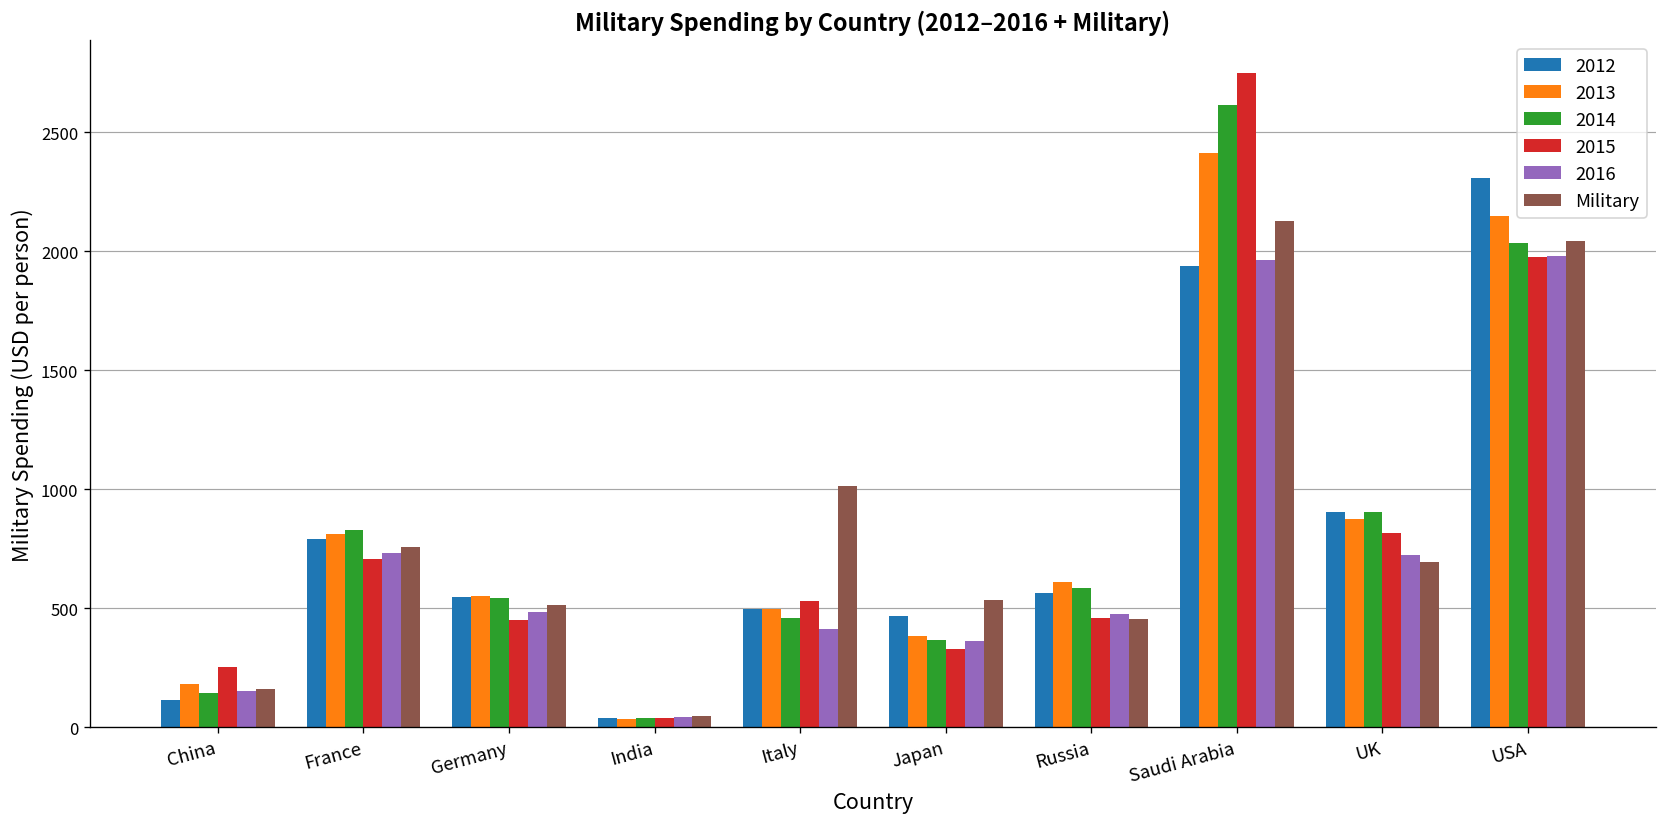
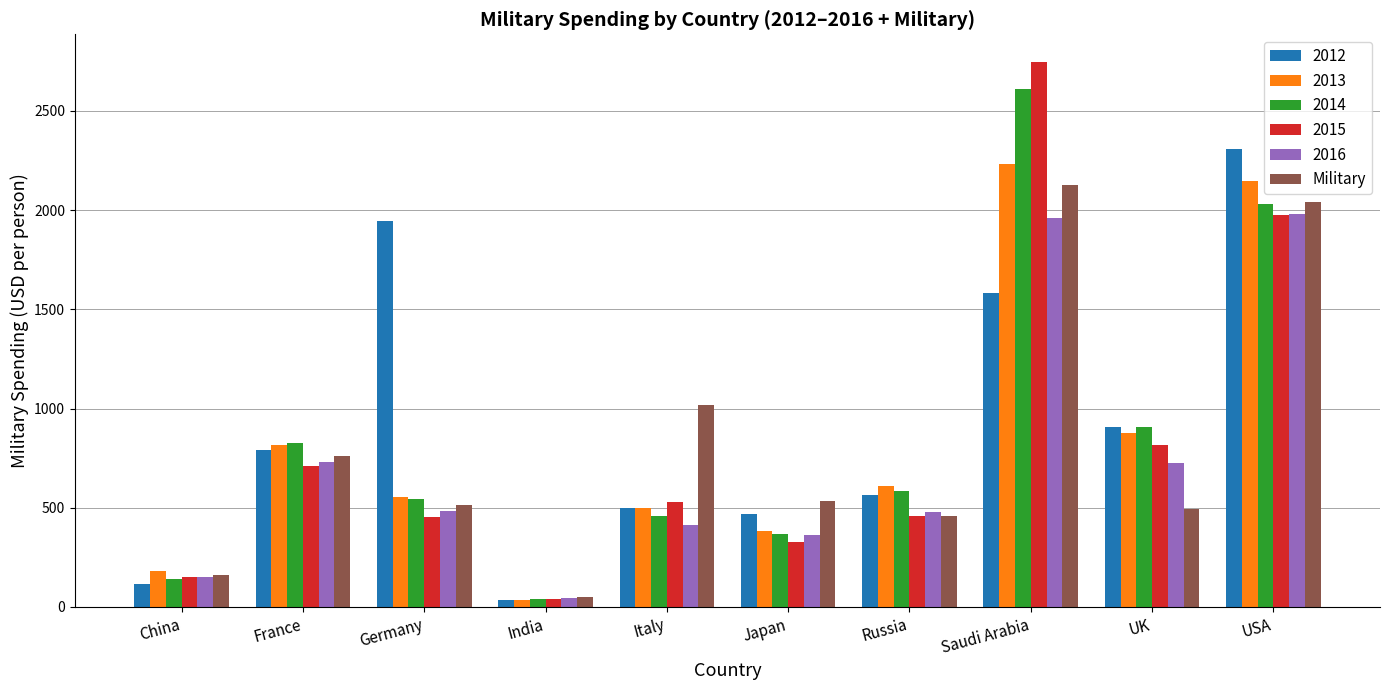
2015, China: 250 -> 150
2012, Germany: 550 -> 1940
2012, Saudi Arabia: 1940 -> 1580
2013, Saudi Arabia: 2410 -> 2230
Military, UK: 700 -> 490
